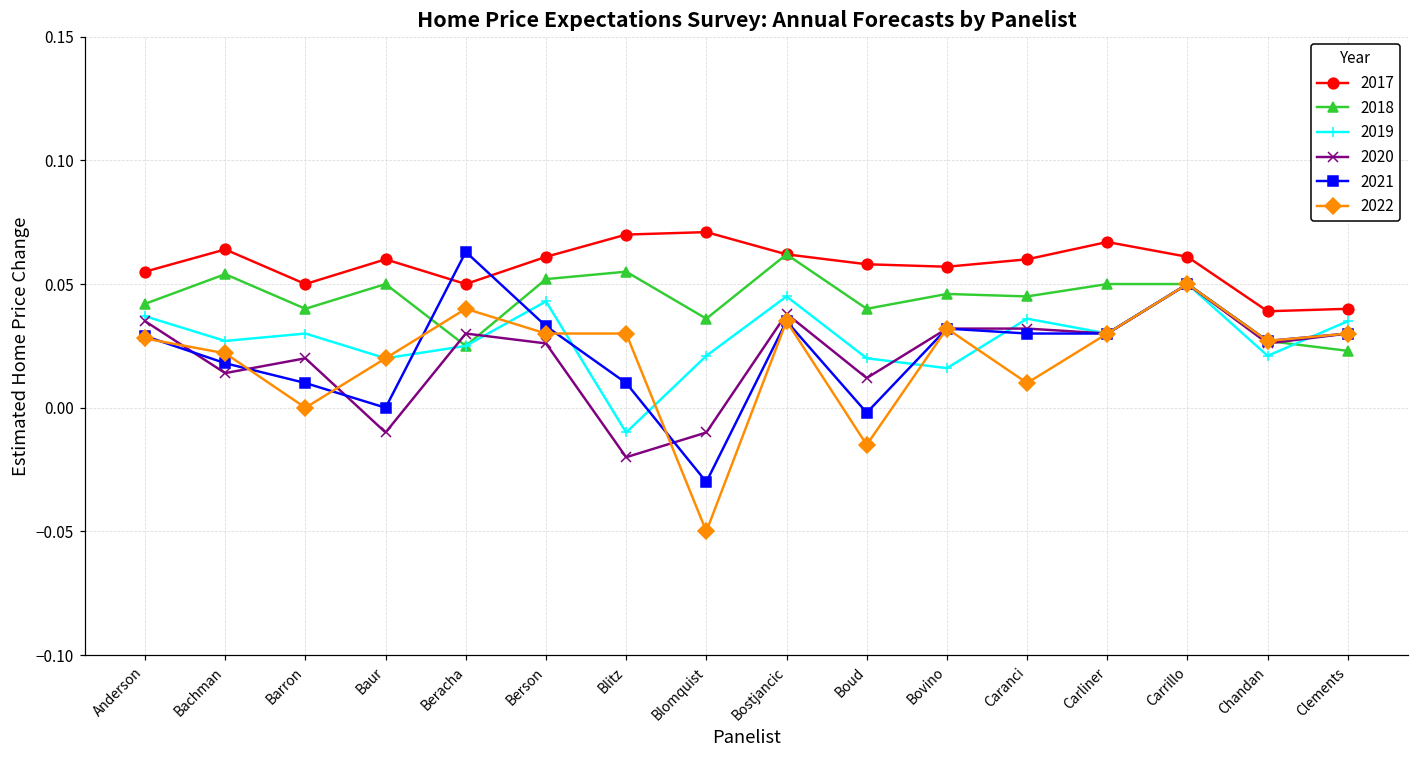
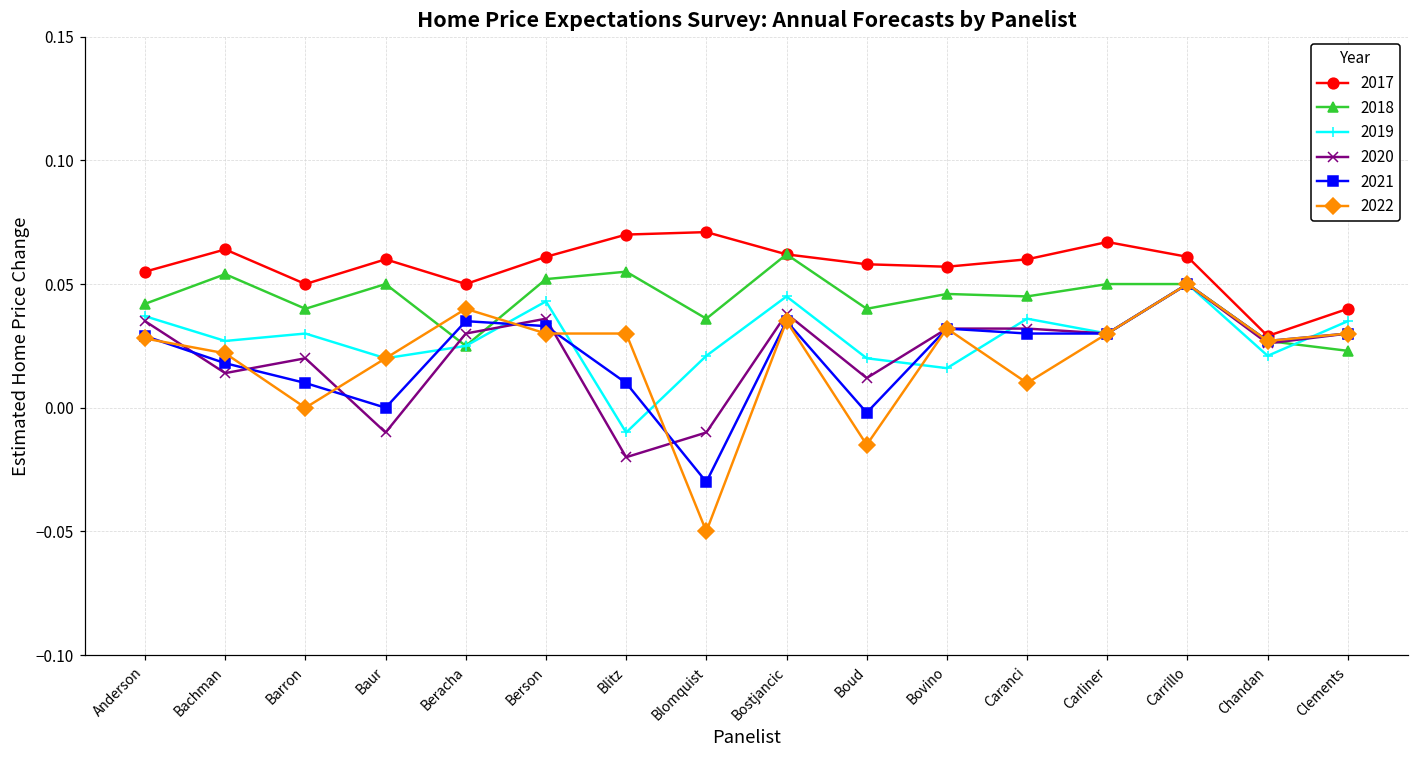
2021, Beracha: 0.063 -> 0.035
2020, Berson: 0.026 -> 0.036
2017, Chandan: 0.039 -> 0.029
